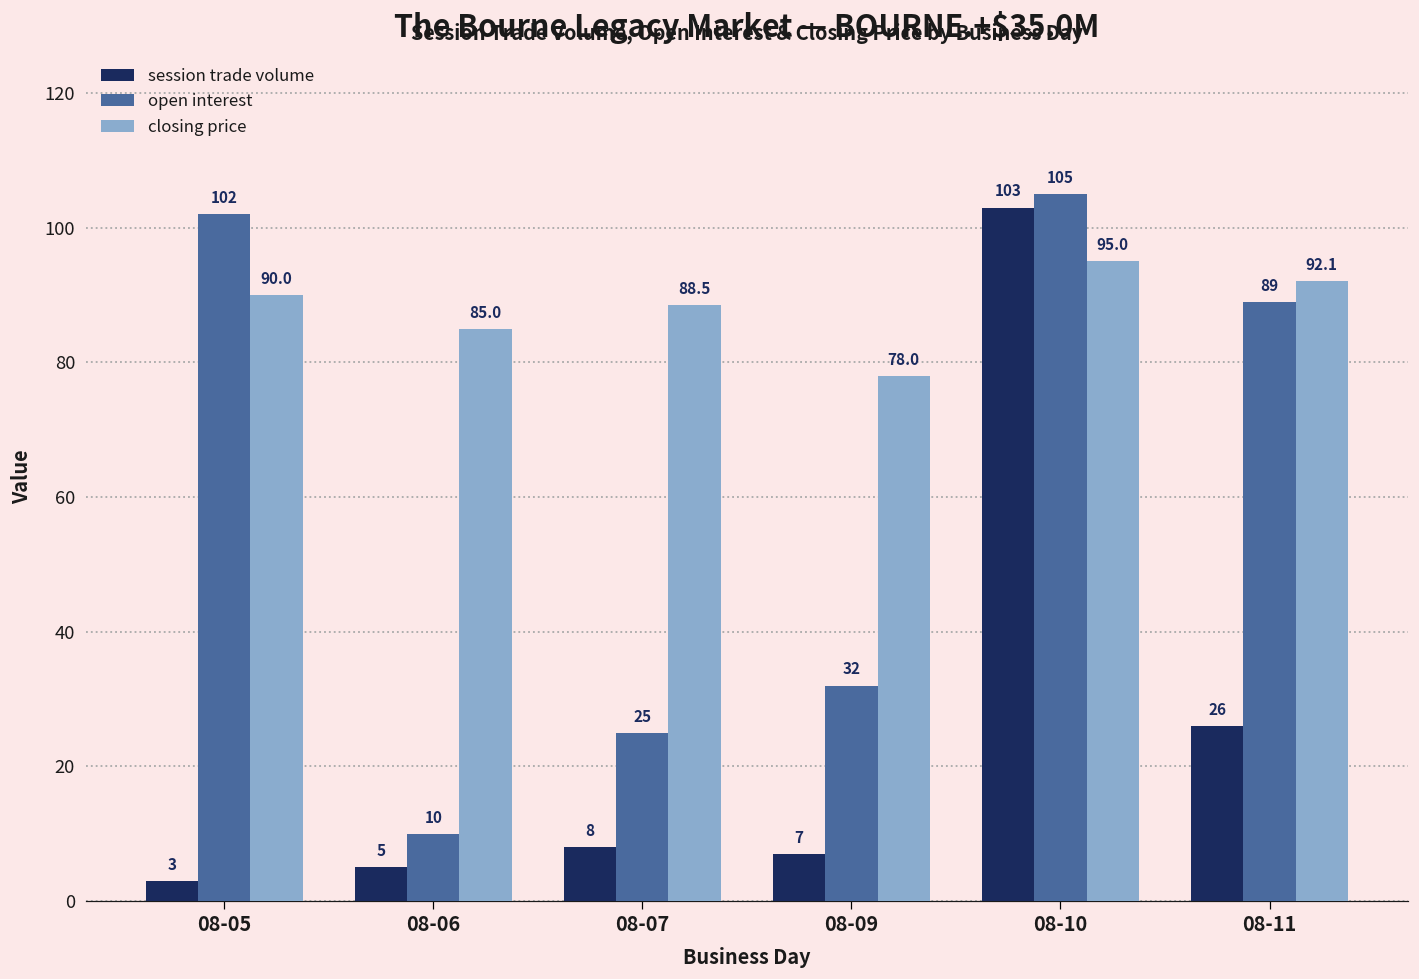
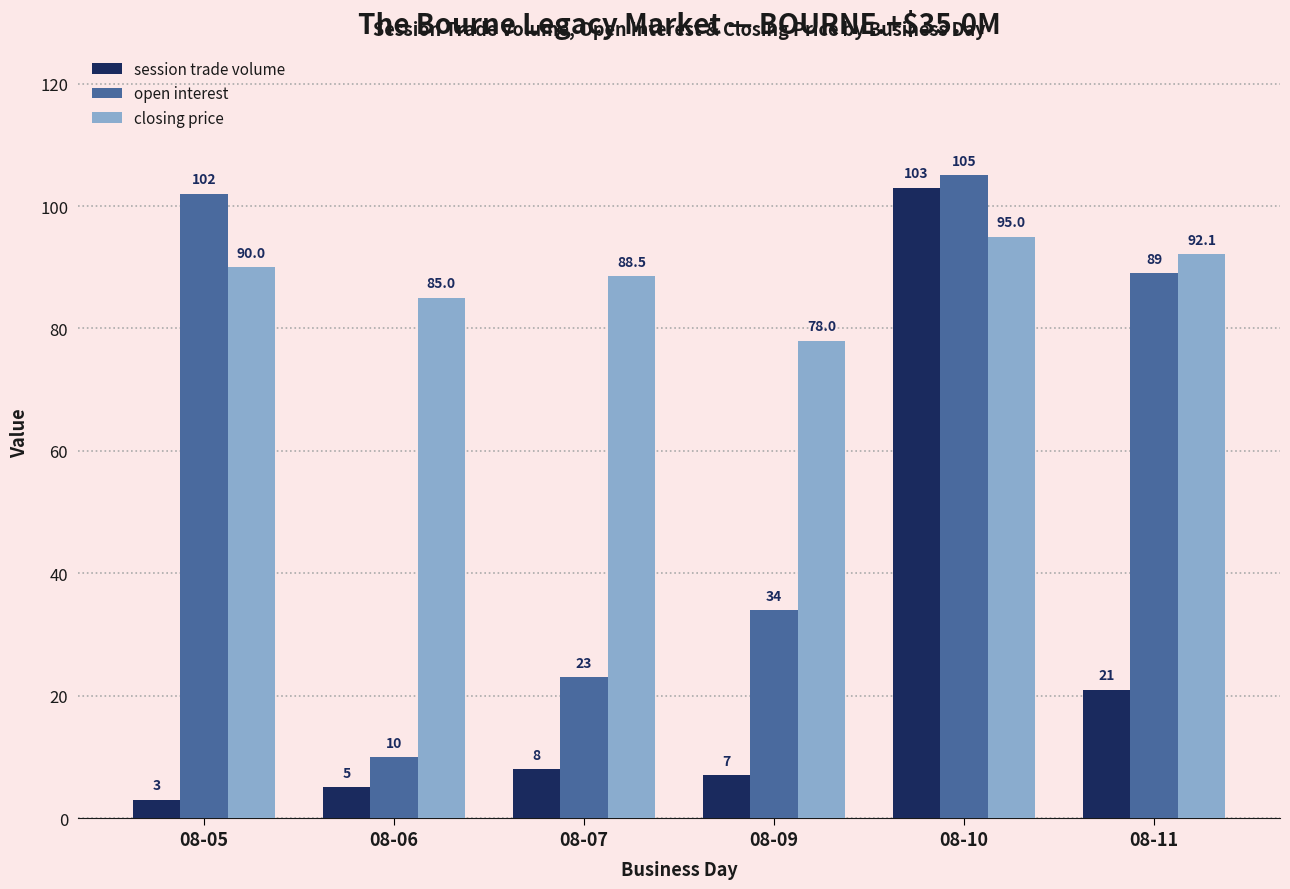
open interest, 08-07: 25 -> 23
open interest, 08-09: 32 -> 34
session trade volume, 08-11: 26 -> 21
